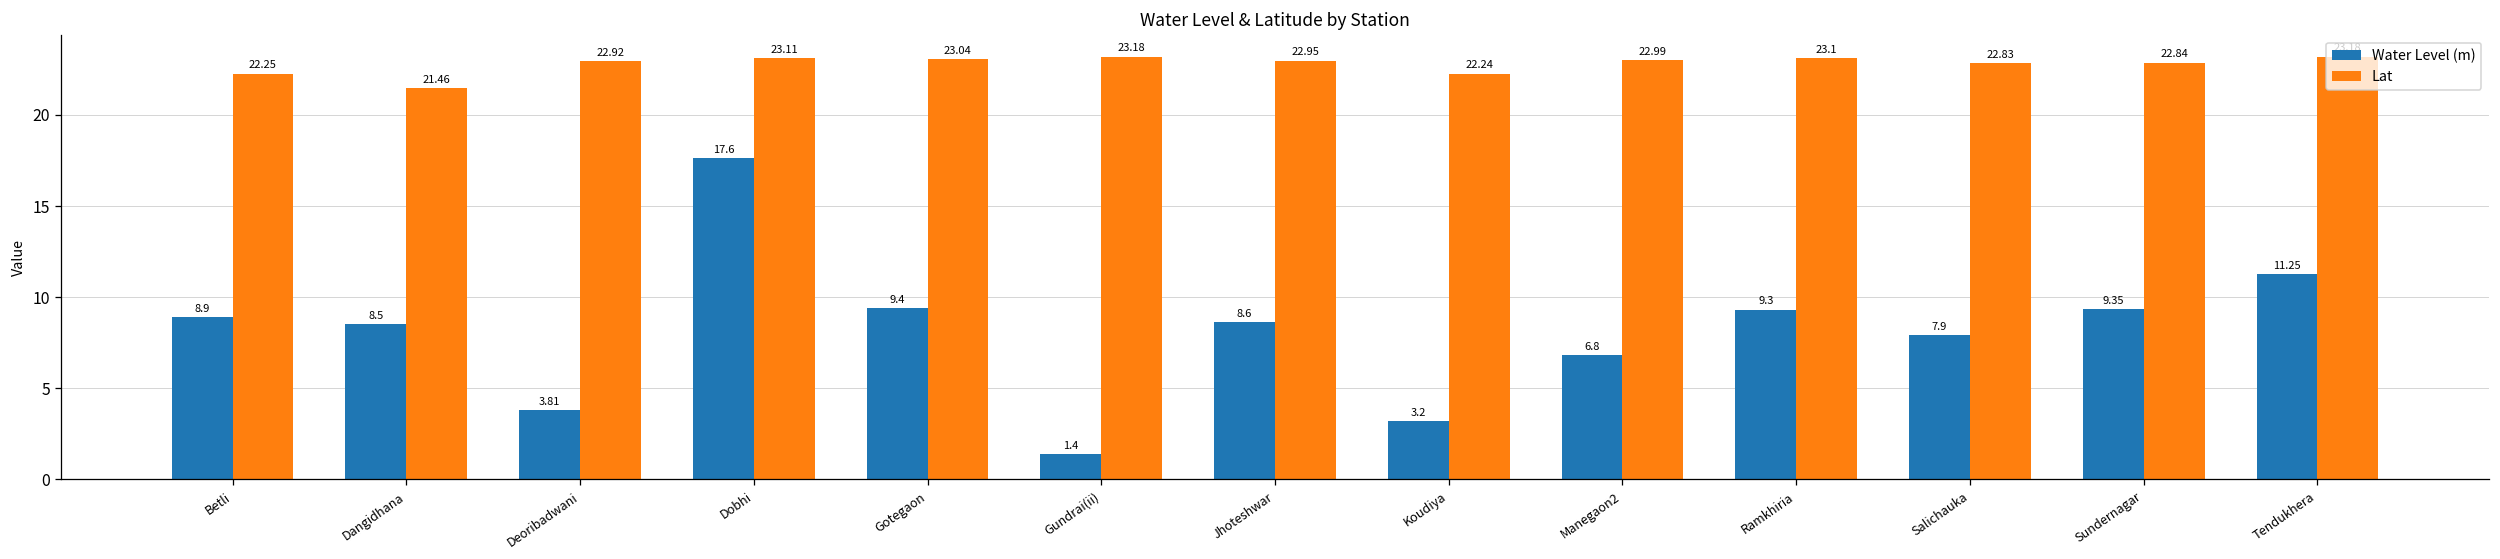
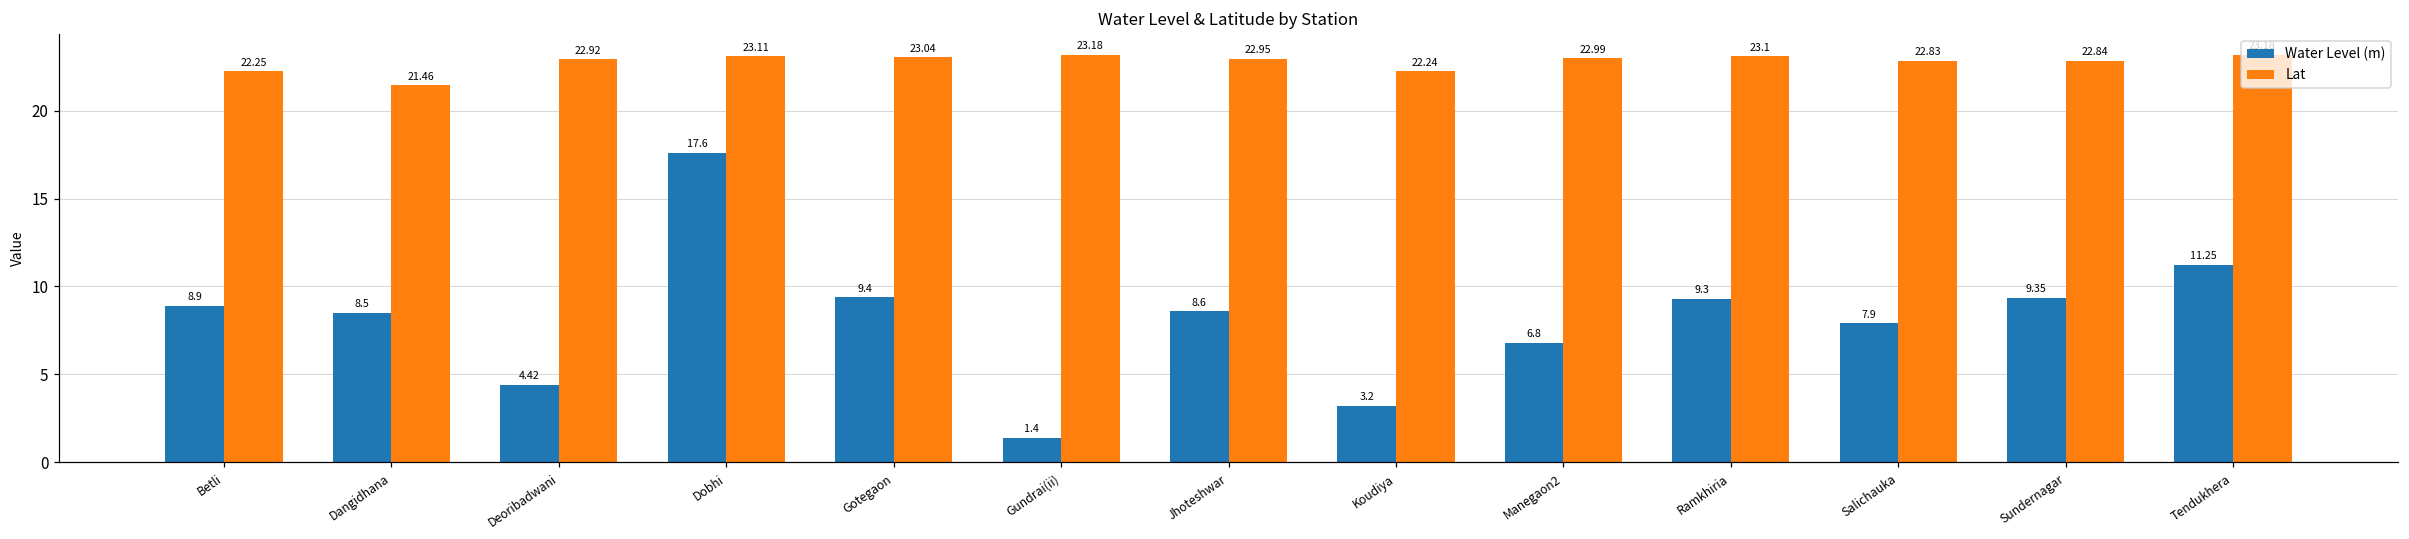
Water Level (m), Deoribadwani: 3.81 -> 4.42
